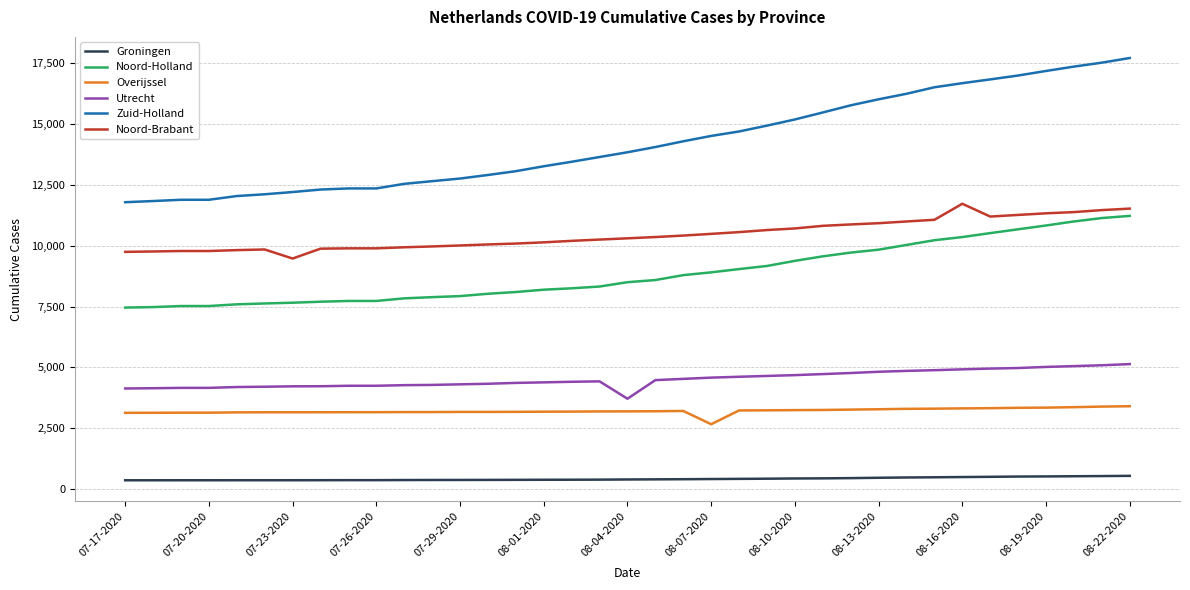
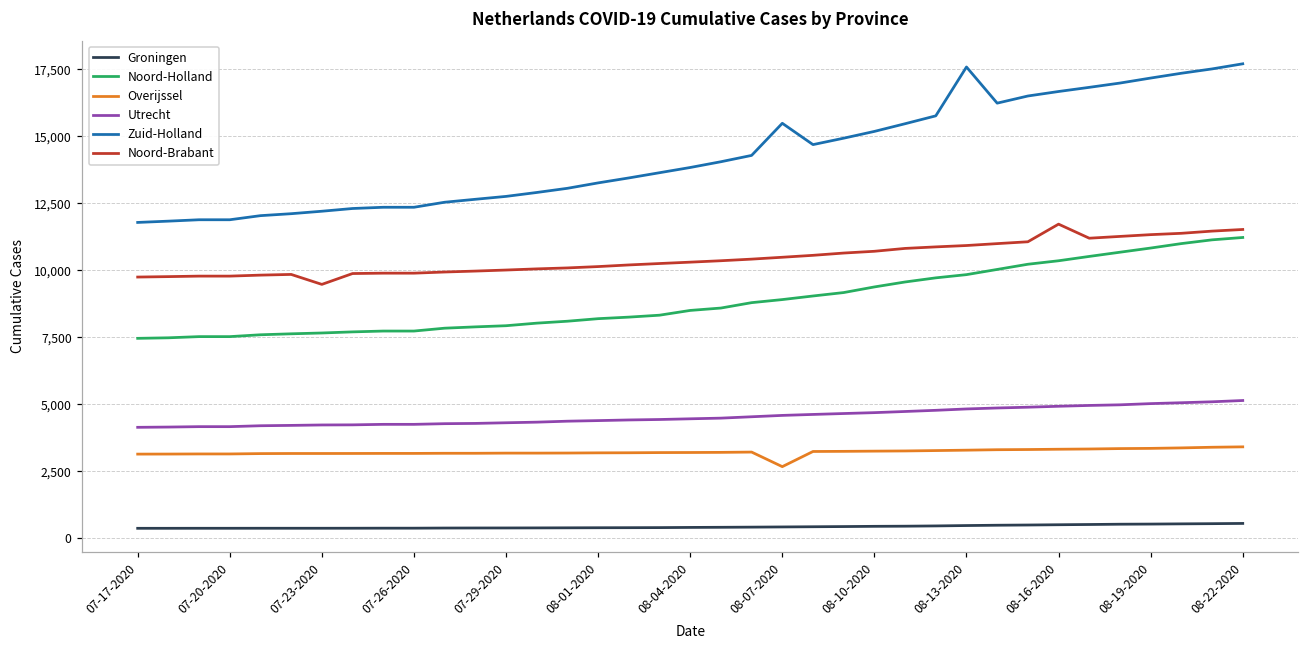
Utrecht, 08-04-2020: 3,700 -> 4,500
Zuid-Holland, 08-07-2020: 14,500 -> 15,500
Zuid-Holland, 08-13-2020: 16,000 -> 17,600
